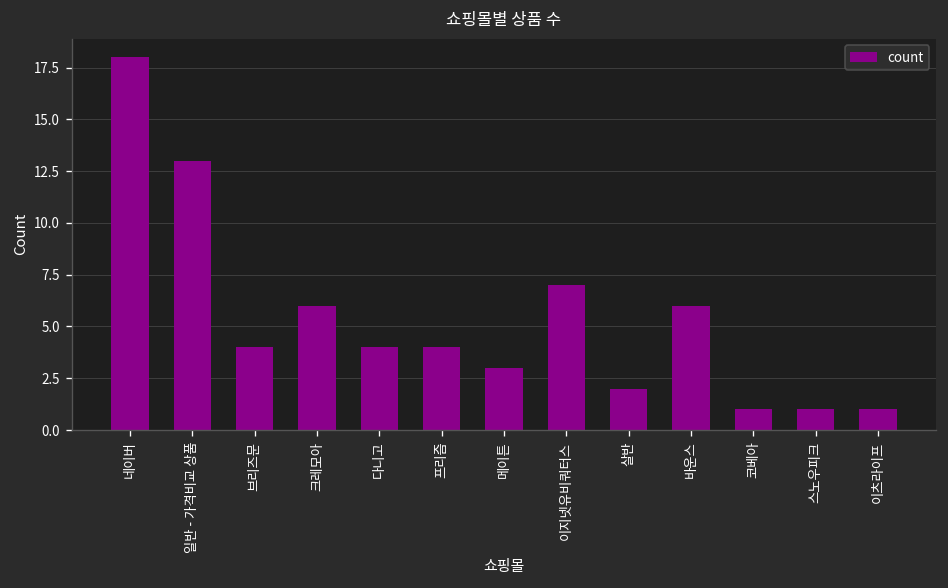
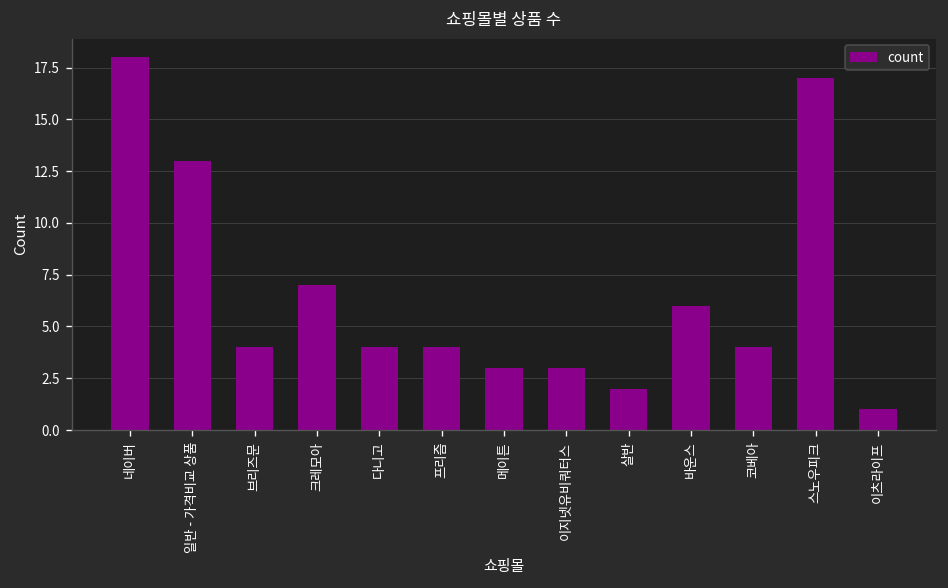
크레모아: 6 -> 7
이지넷유비쿼터스: 7 -> 3
코베아: 1 -> 4
스노우피크: 1 -> 17
